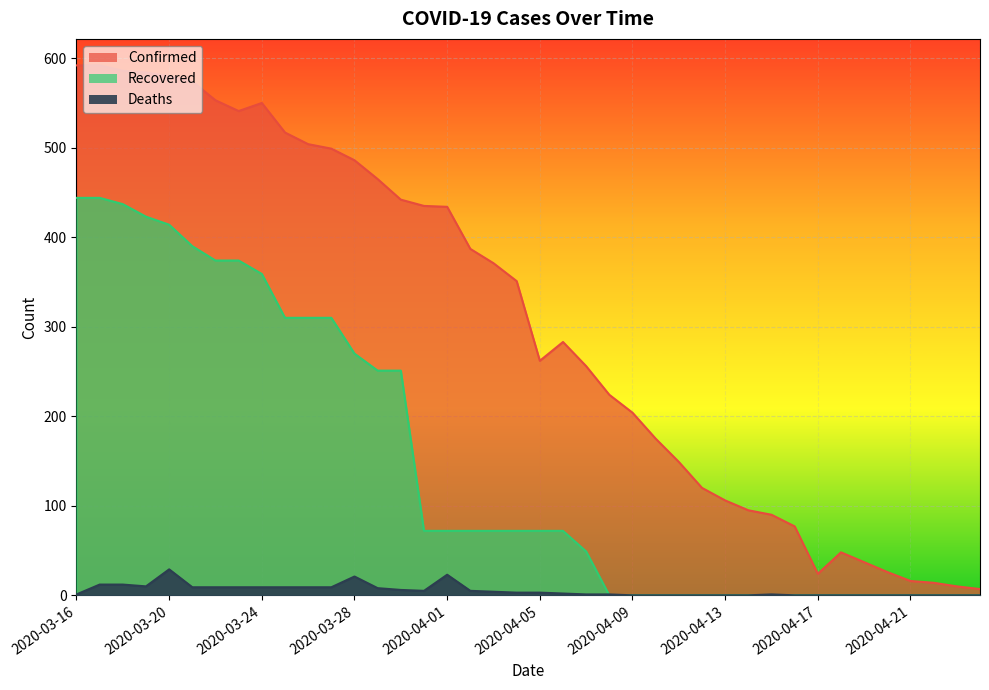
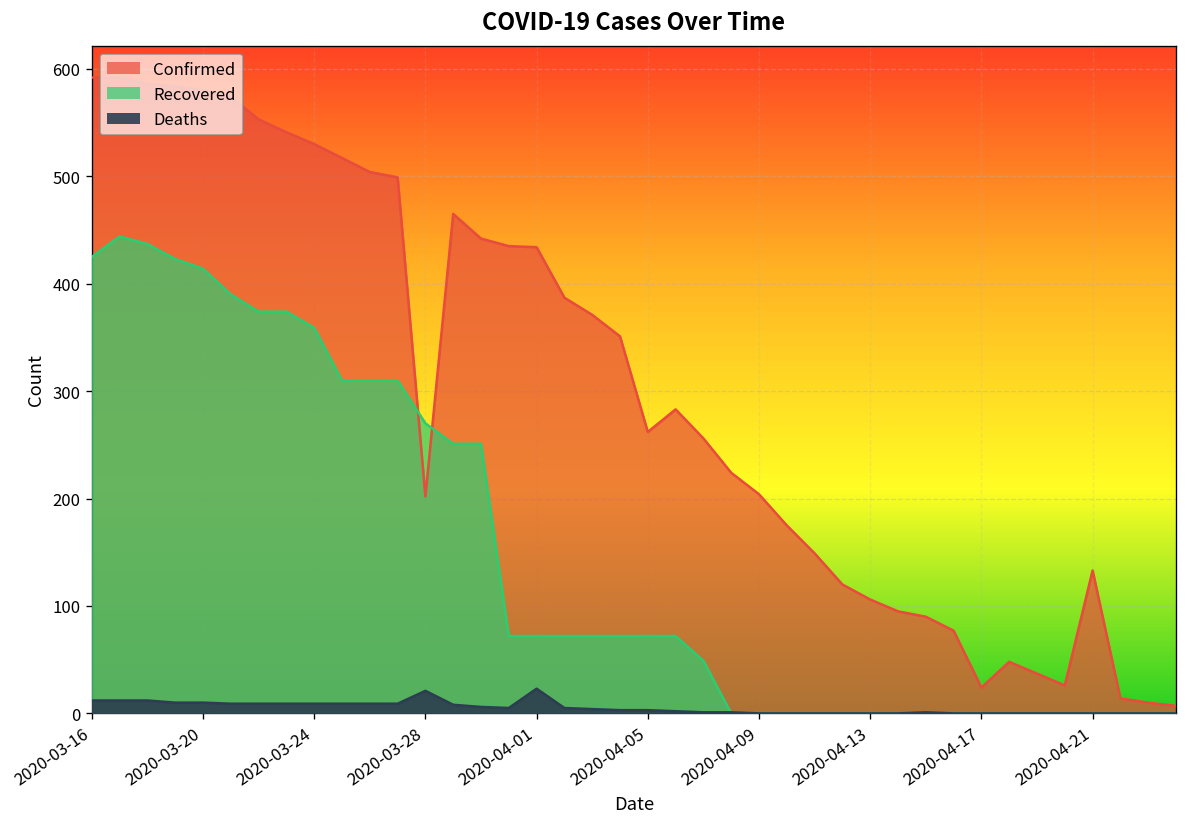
Recovered, 2020-03-16: 440 -> 430
Deaths, 2020-03-16: 0 -> 10
Deaths, 2020-03-20: 30 -> 10
Confirmed, 2020-03-24: 550 -> 530
Confirmed, 2020-03-28: 490 -> 200
Confirmed, 2020-04-21: 20 -> 130
